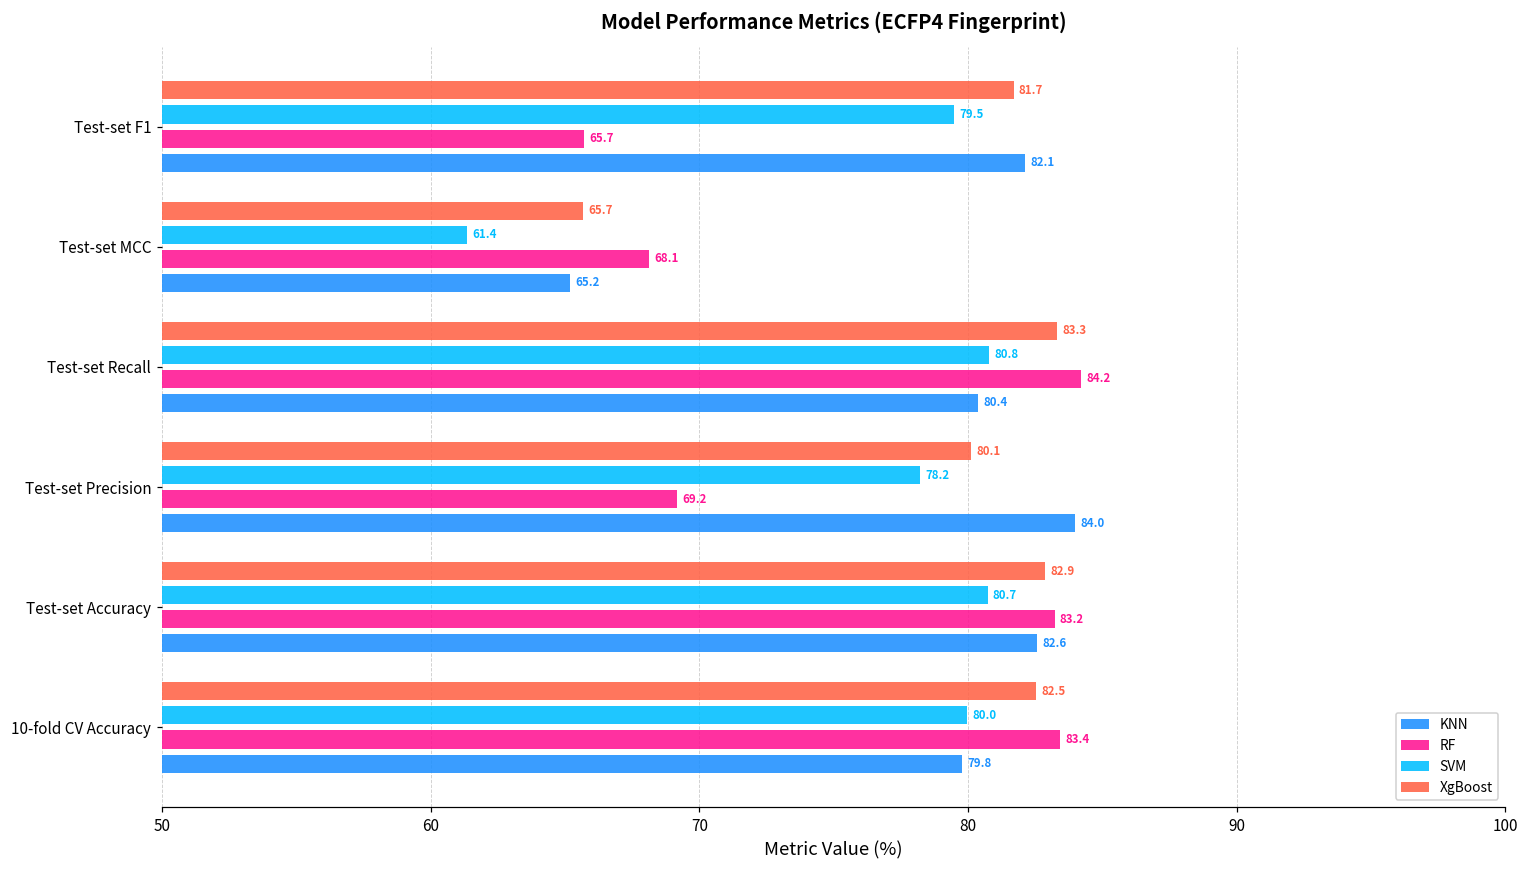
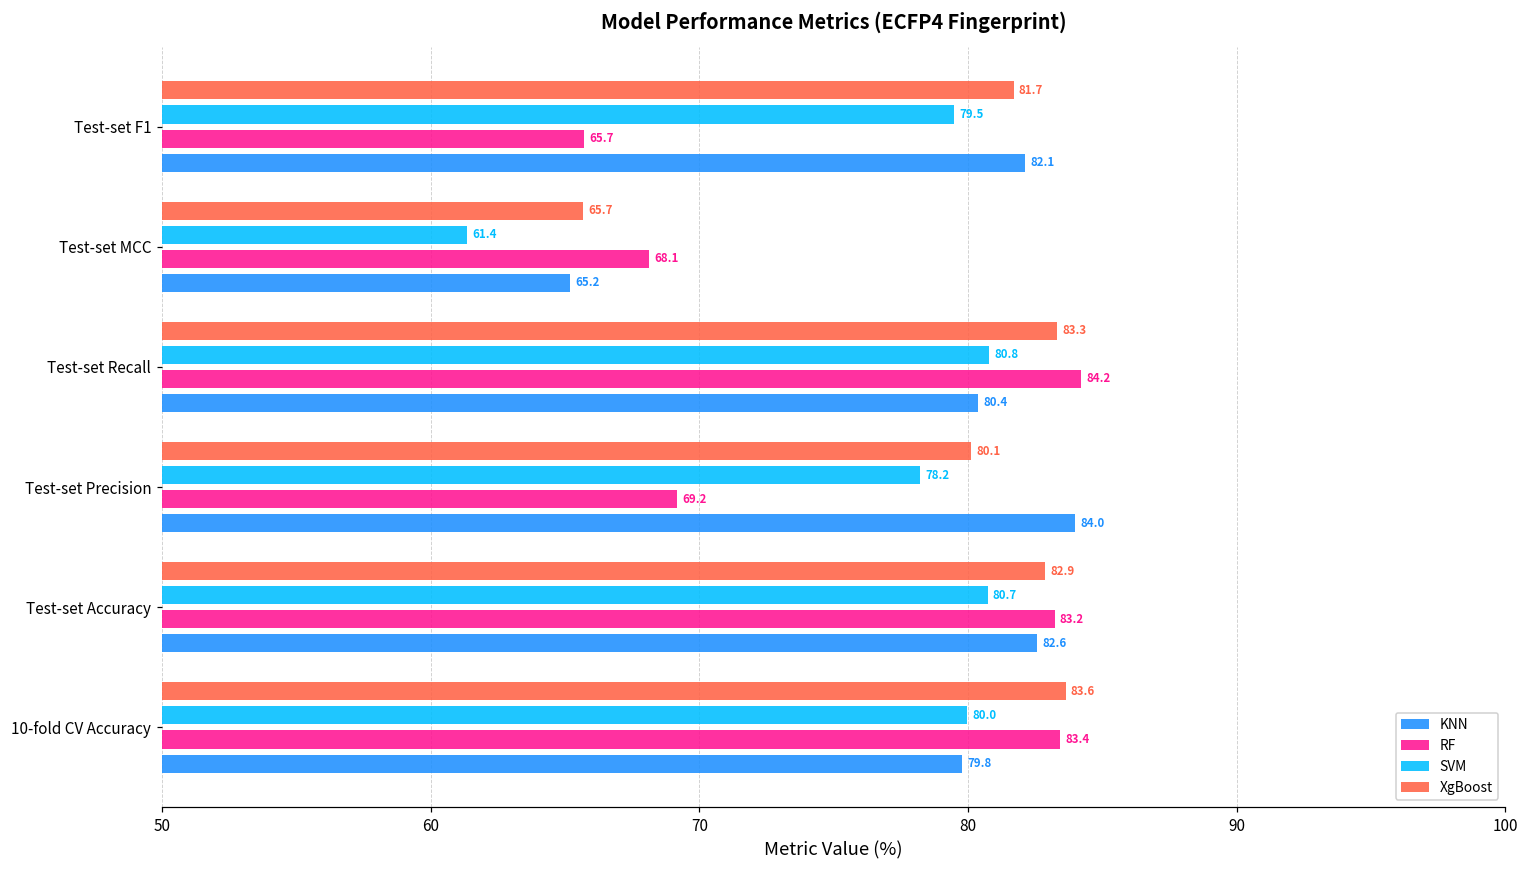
XgBoost, 10-fold CV Accuracy: 82.5 -> 83.6
